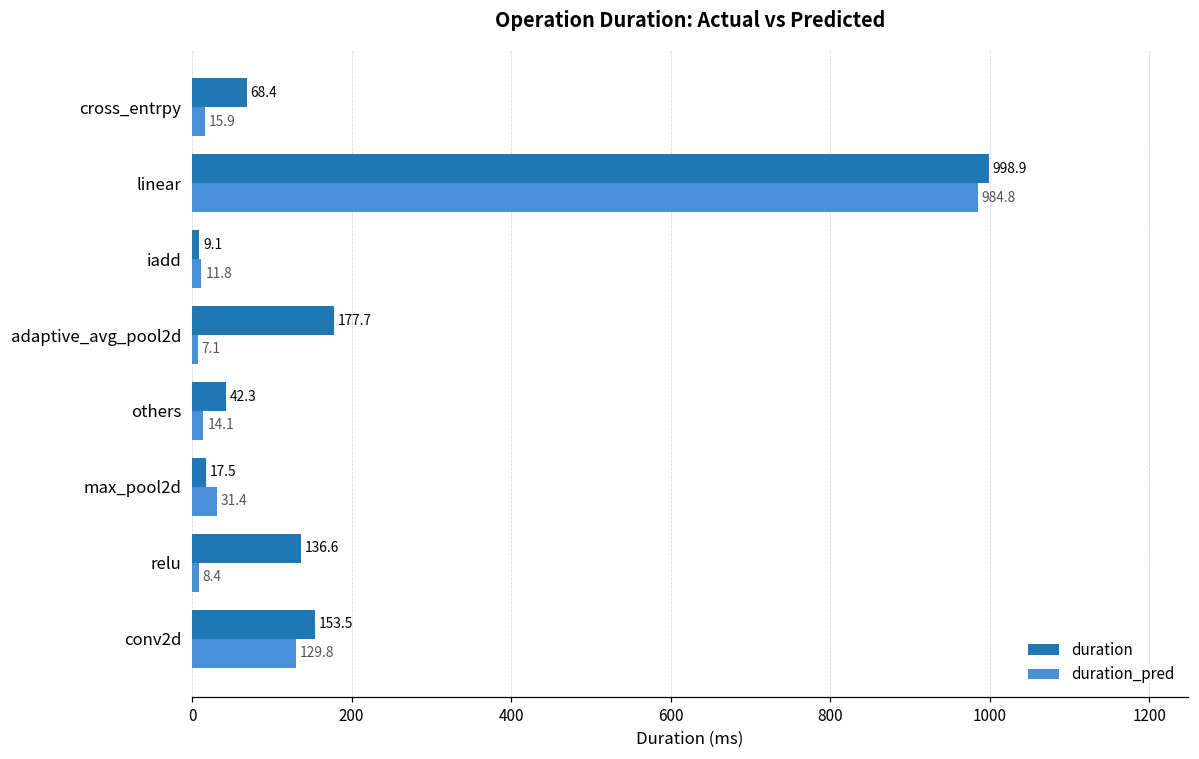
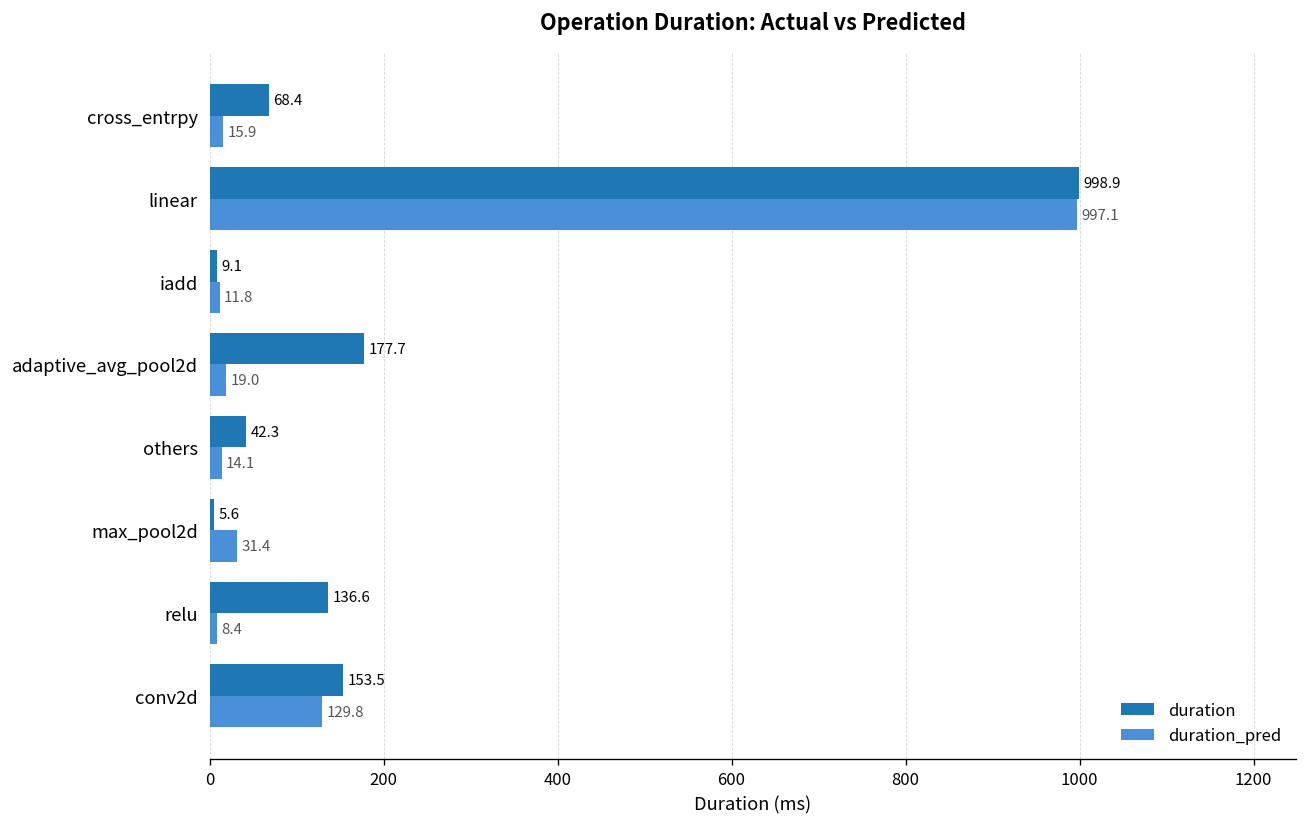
duration_pred, linear: 984.8 -> 997.1
duration_pred, adaptive_avg_pool2d: 7.1 -> 19.0
duration, max_pool2d: 17.5 -> 5.6
